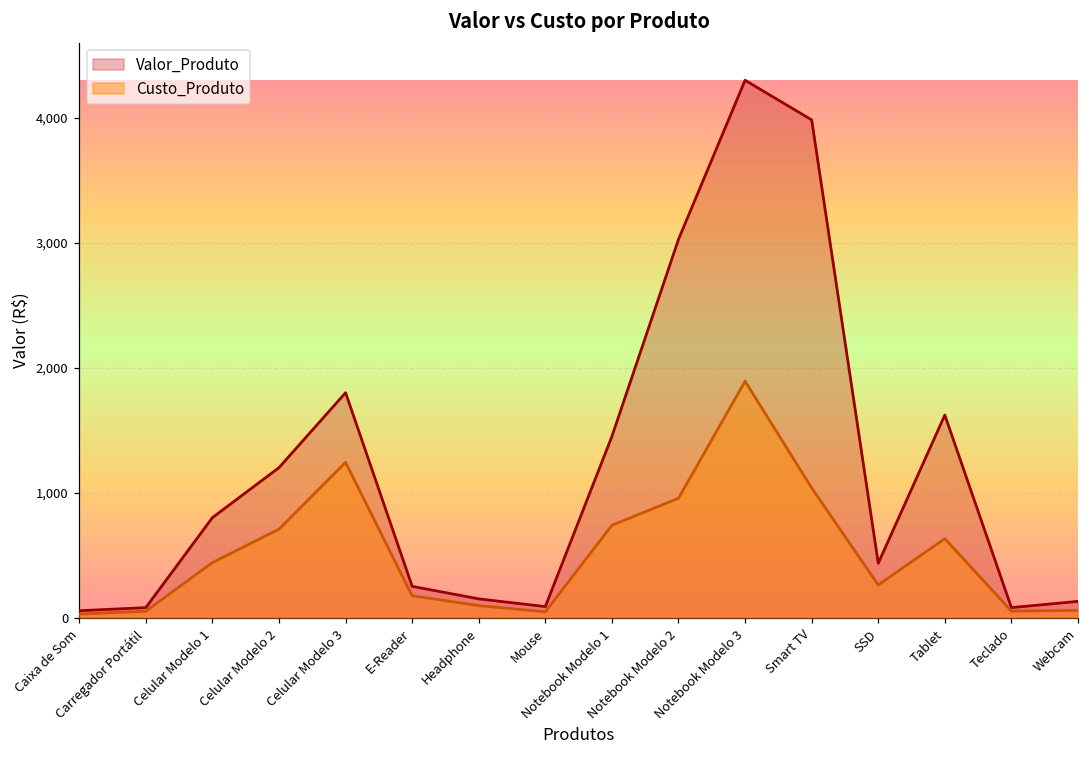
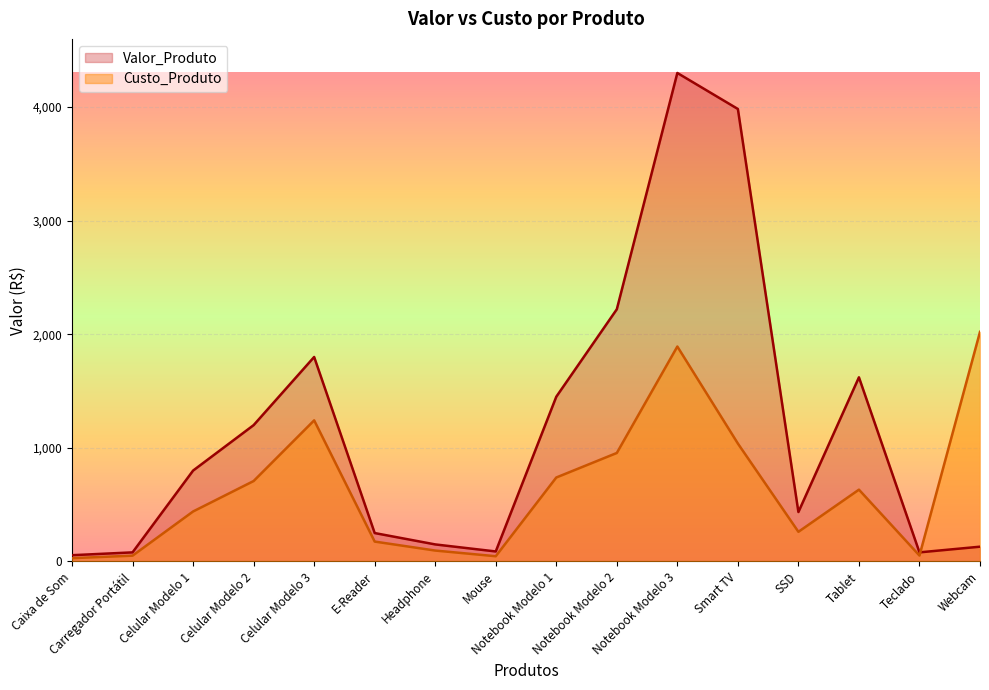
Valor_Produto, Notebook Modelo 2: 3,030 -> 2,220
Custo_Produto, Webcam: 60 -> 2,020
